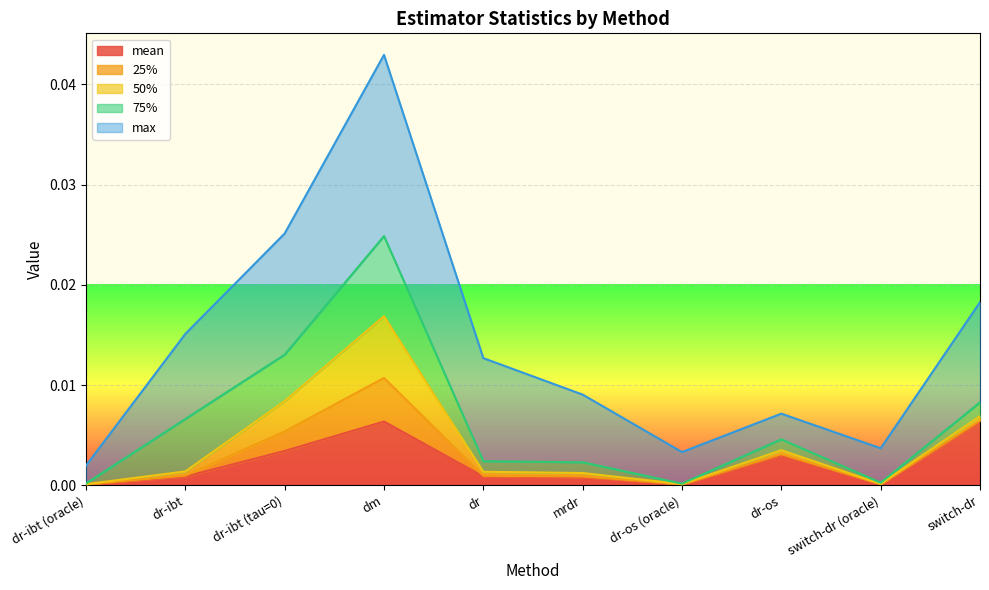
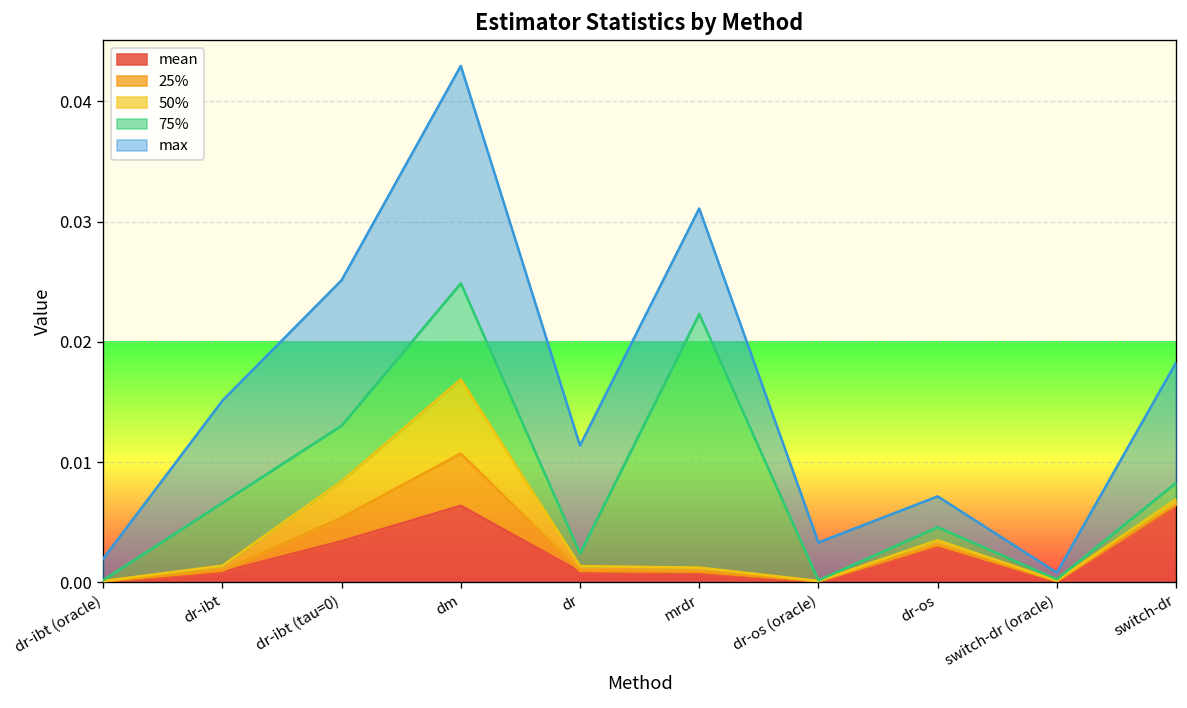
max, dr: 0.0103 -> 0.0090
75%, mrdr: 0.0011 -> 0.0211
max, mrdr: 0.0068 -> 0.0088
max, switch-dr (oracle): 0.0034 -> 0.0005
